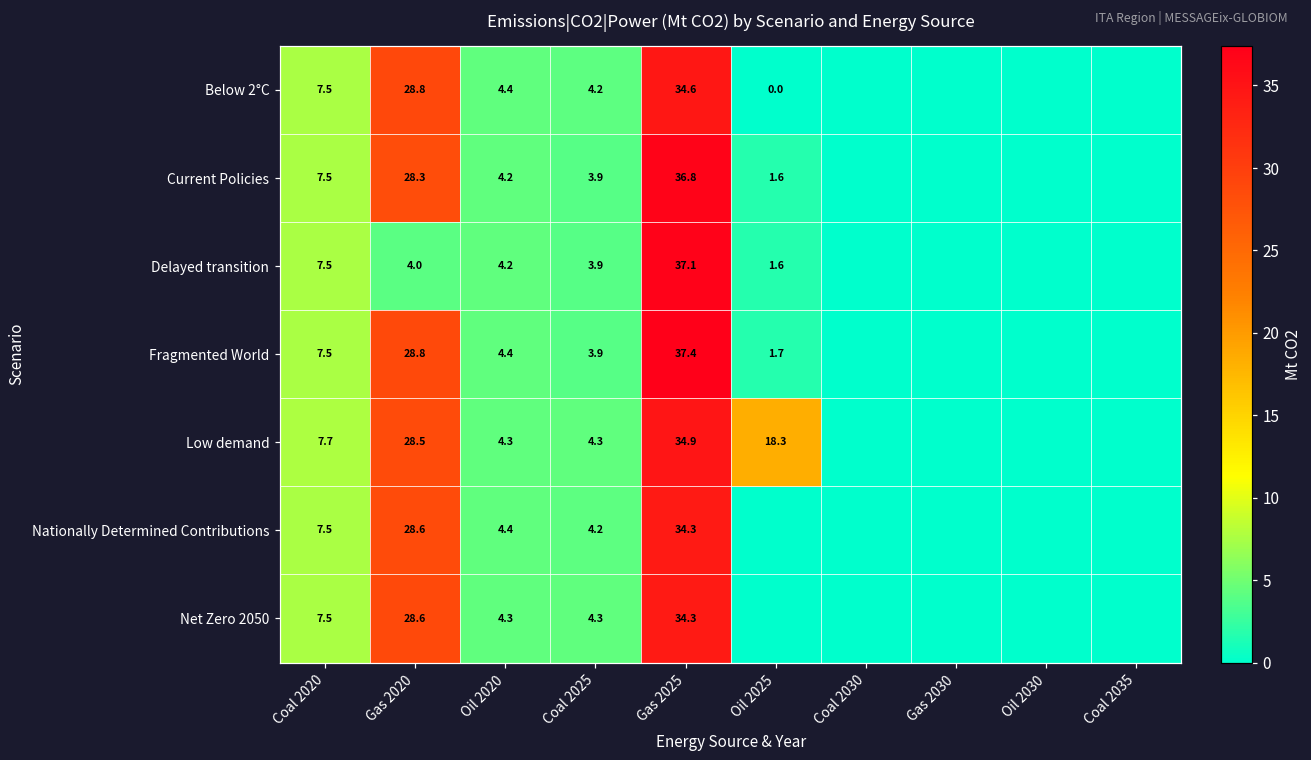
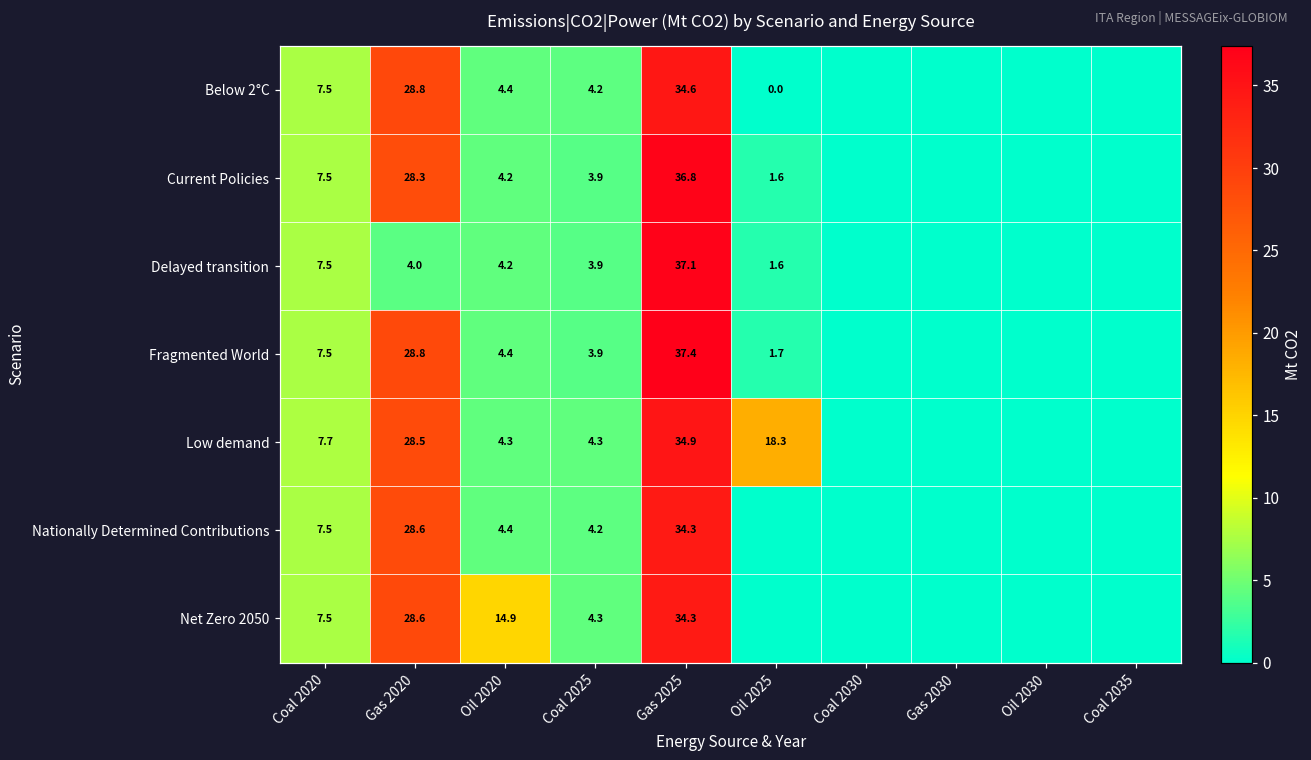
Net Zero 2050, Oil 2020: 4.3 -> 14.9
